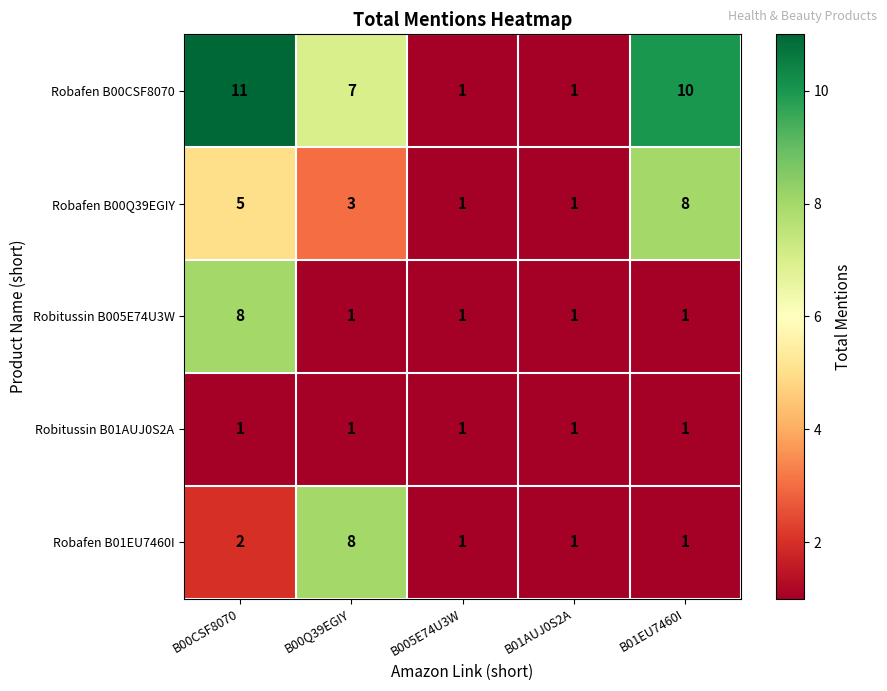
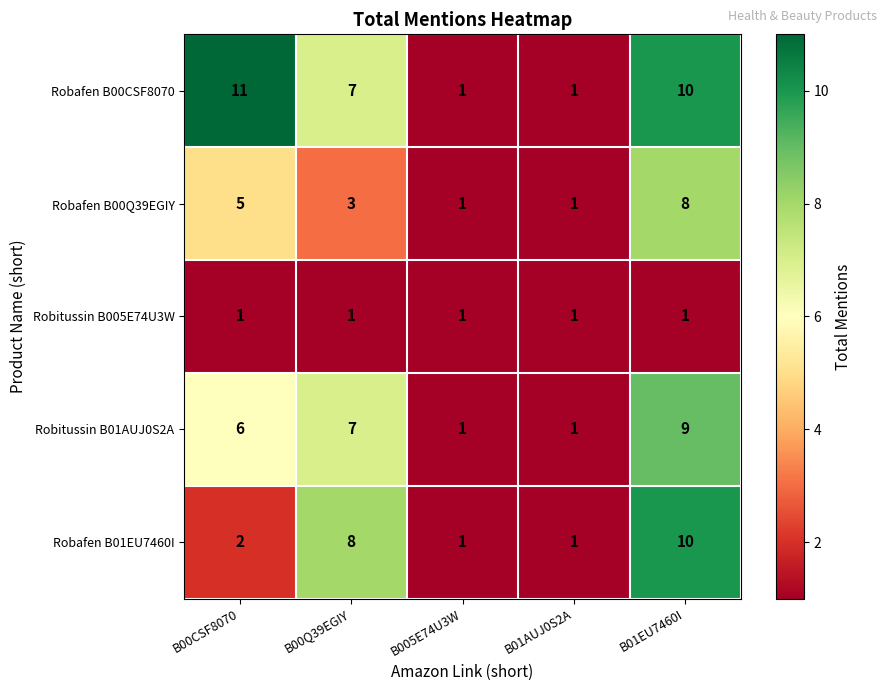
Robitussin B005E74U3W, B00CSF8070: 8 -> 1
Robitussin B01AUJ0S2A, B00CSF8070: 1 -> 6
Robitussin B01AUJ0S2A, B00Q39EGIY: 1 -> 7
Robitussin B01AUJ0S2A, B01EU7460I: 1 -> 9
Robafen B01EU7460I, B01EU7460I: 1 -> 10
